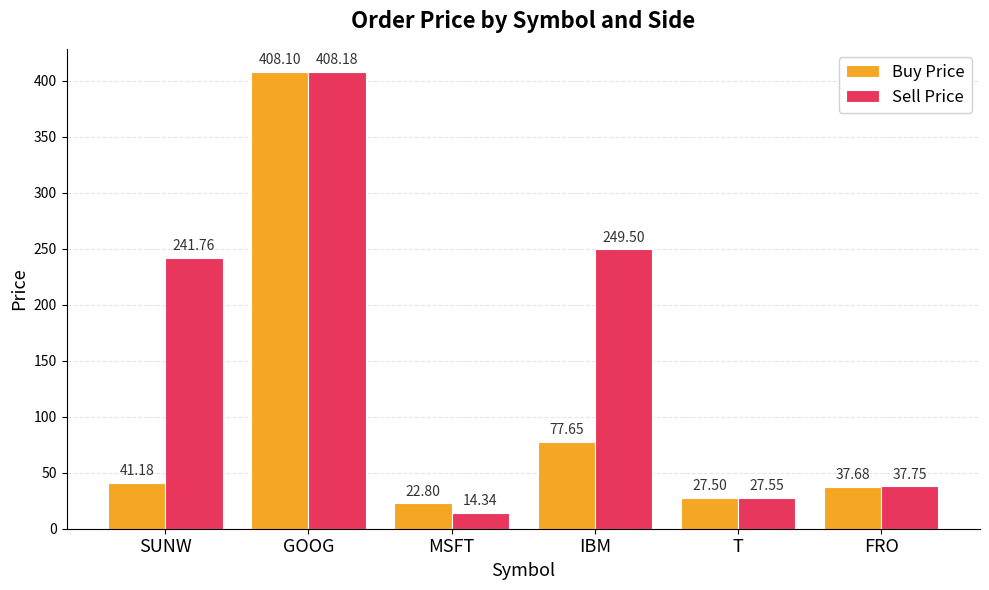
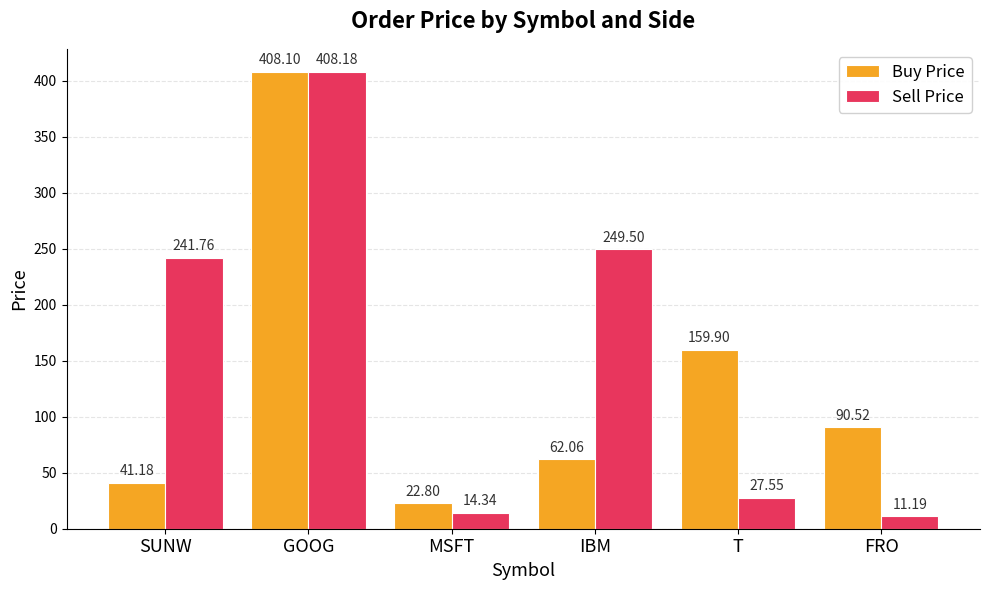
Buy Price, IBM: 77.65 -> 62.06
Buy Price, T: 27.50 -> 159.90
Buy Price, FRO: 37.68 -> 90.52
Sell Price, FRO: 37.75 -> 11.19
